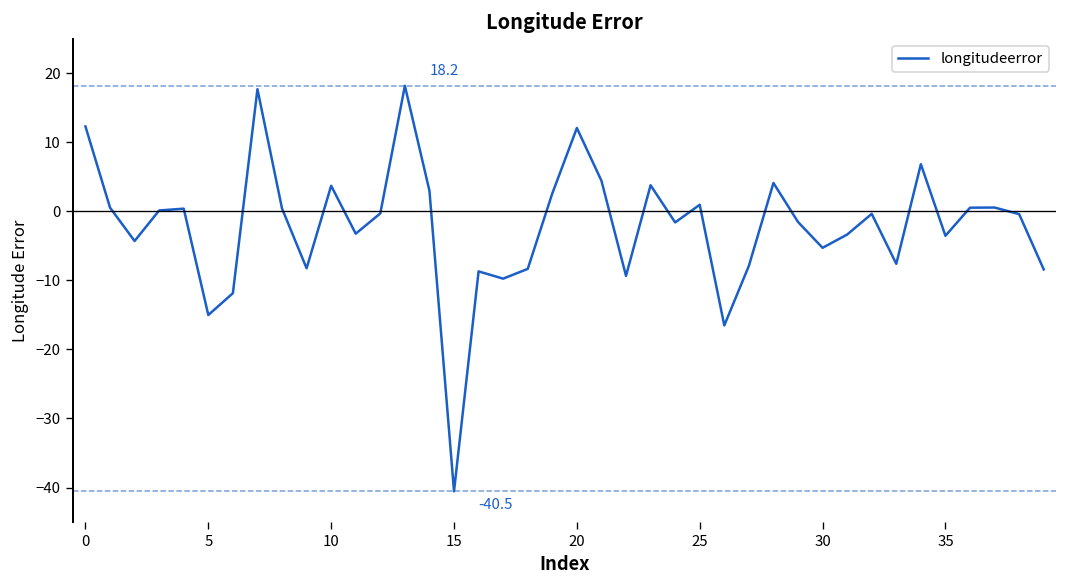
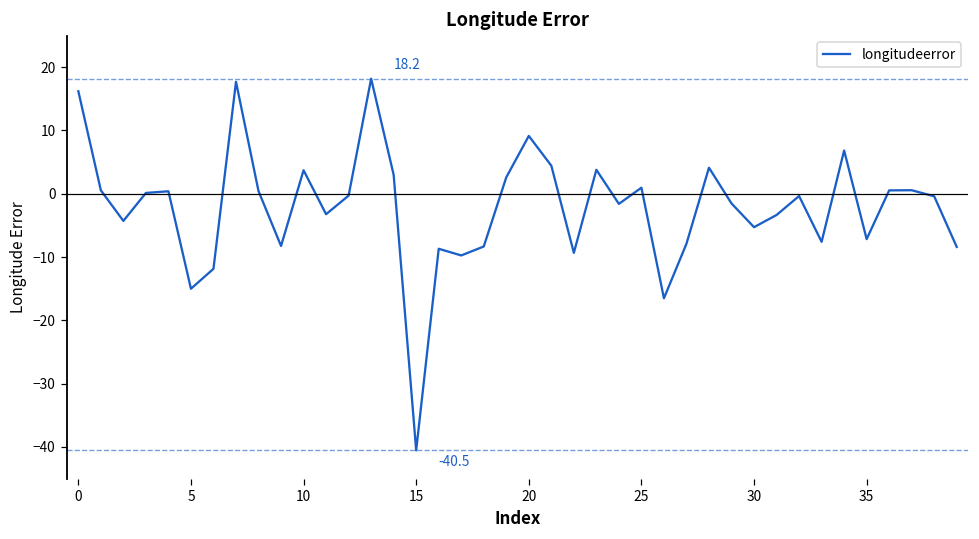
0: 12 -> 16
20: 12 -> 9
35: -4 -> -7
